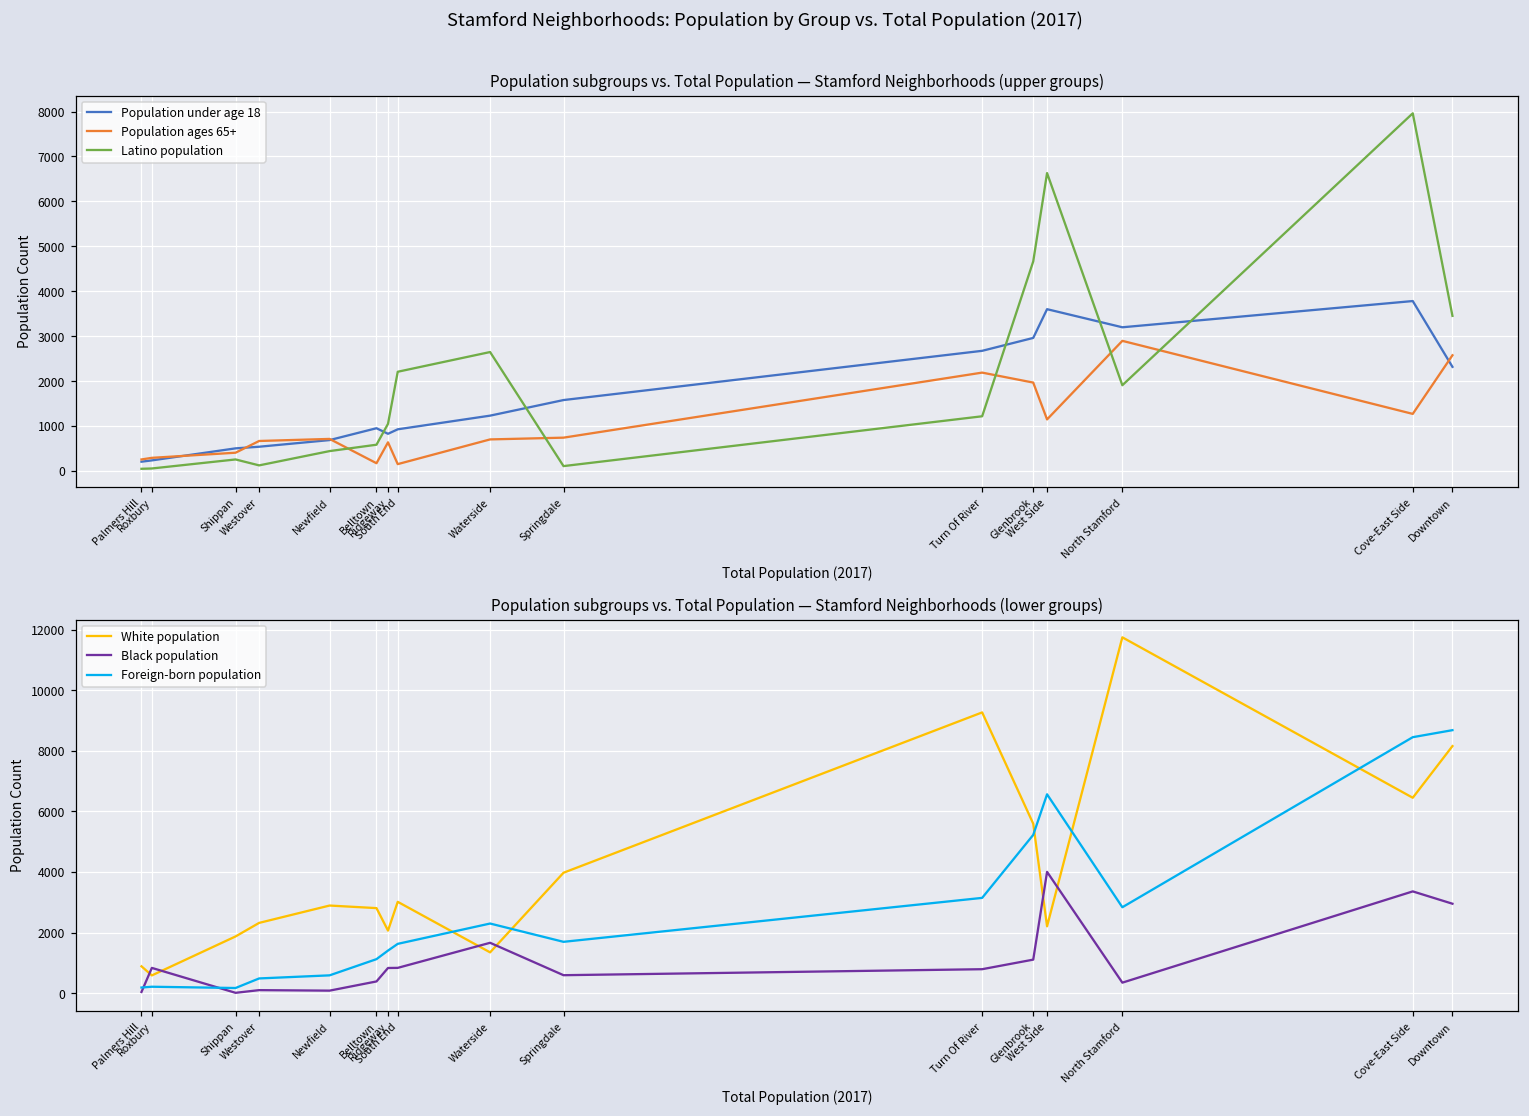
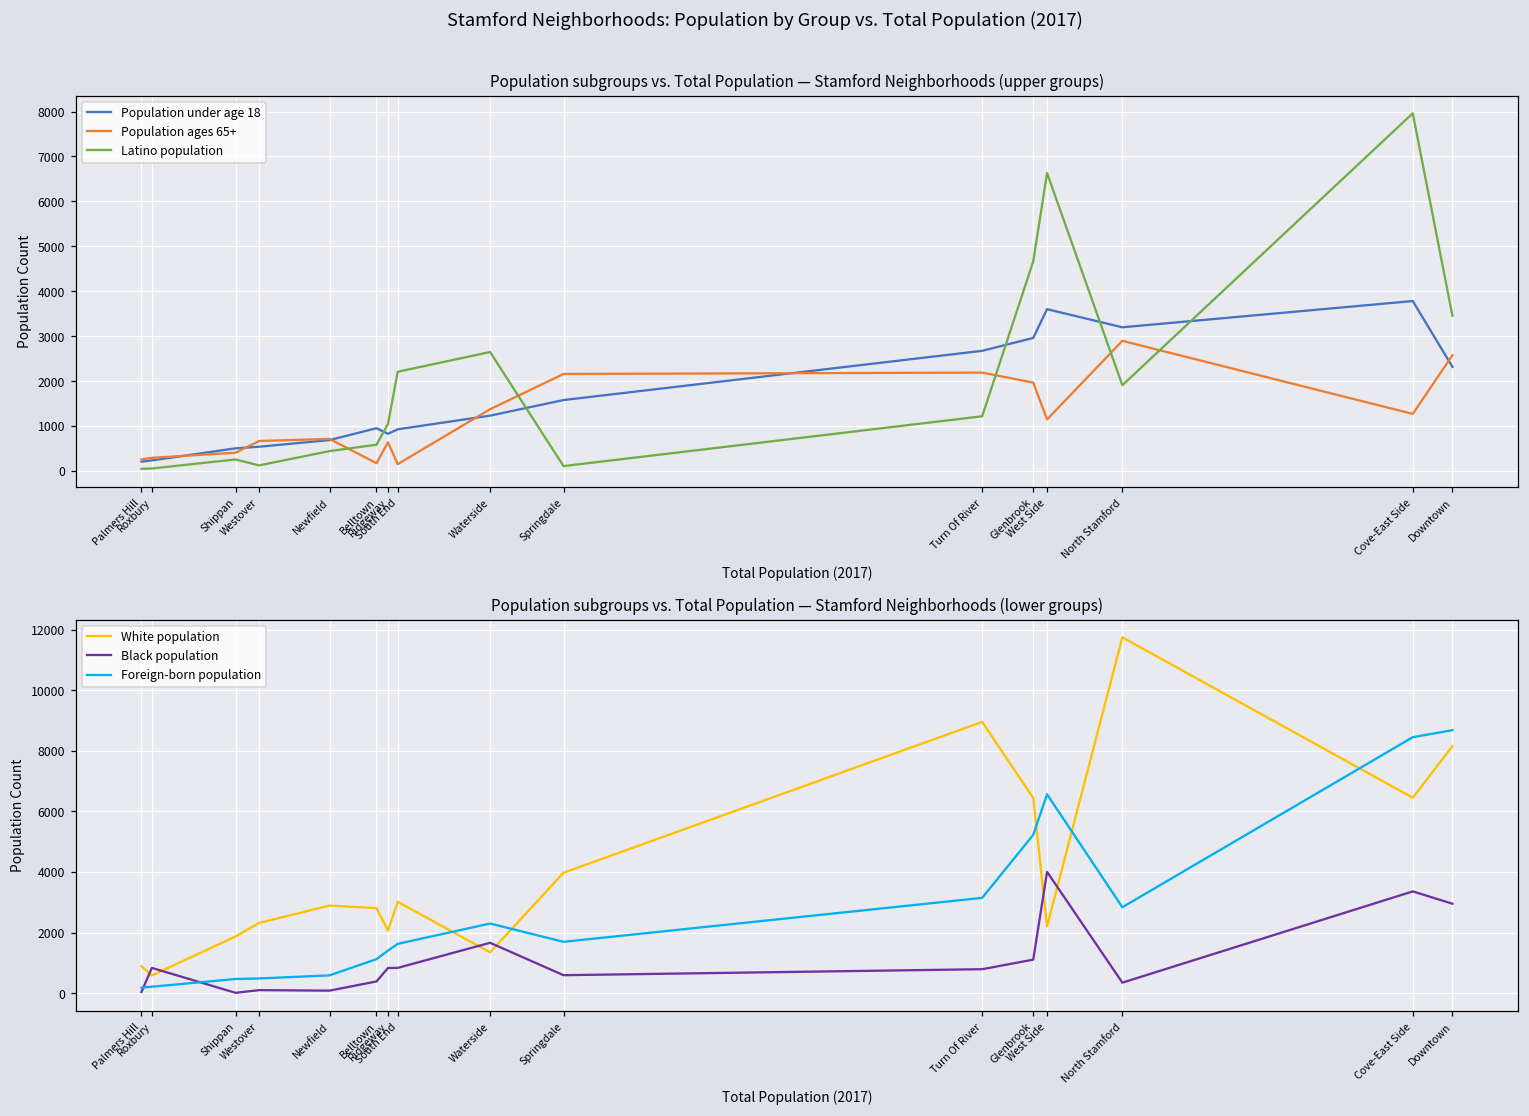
Population subgroups vs. Total Population — Stamford Neighborhoods (upper groups), Population ages 65+, Waterside: 700 -> 1400
Population subgroups vs. Total Population — Stamford Neighborhoods (upper groups), Population ages 65+, Springdale: 700 -> 2200
Population subgroups vs. Total Population — Stamford Neighborhoods (lower groups), Foreign-born population, Shippan: 200 -> 500
Population subgroups vs. Total Population — Stamford Neighborhoods (lower groups), White population, Turn Of River: 9300 -> 9000
Population subgroups vs. Total Population — Stamford Neighborhoods (lower groups), White population, Glenbrook: 5600 -> 6400
